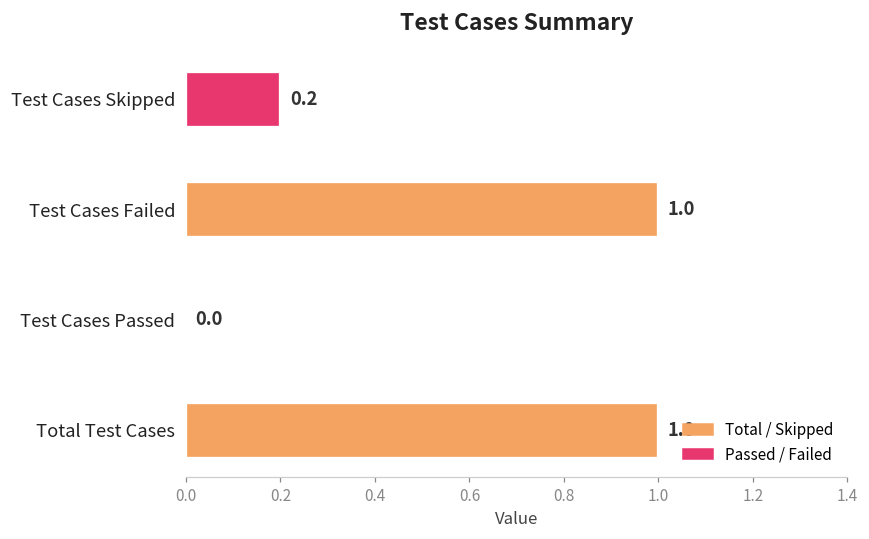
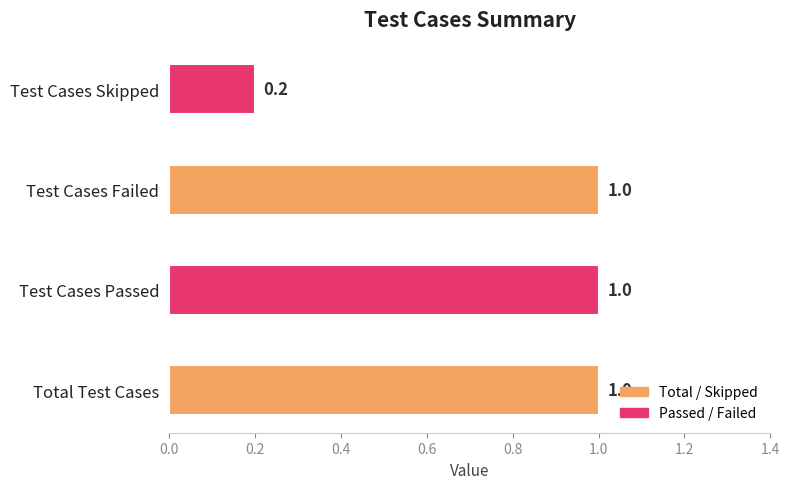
Test Cases Passed: 0.0 -> 1.0
